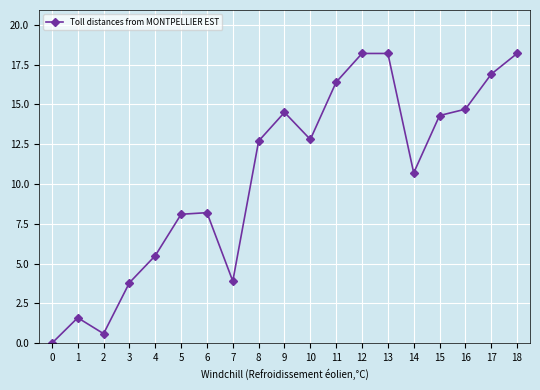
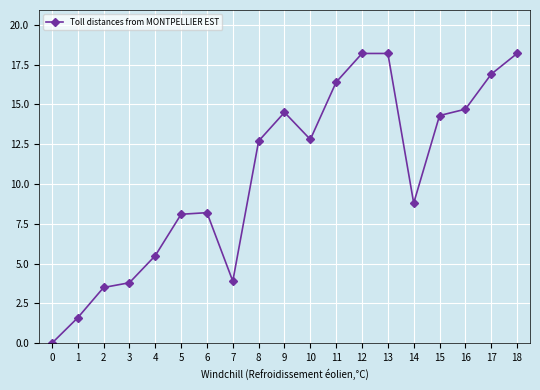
2: 0.6 -> 3.5
14: 10.7 -> 8.8
